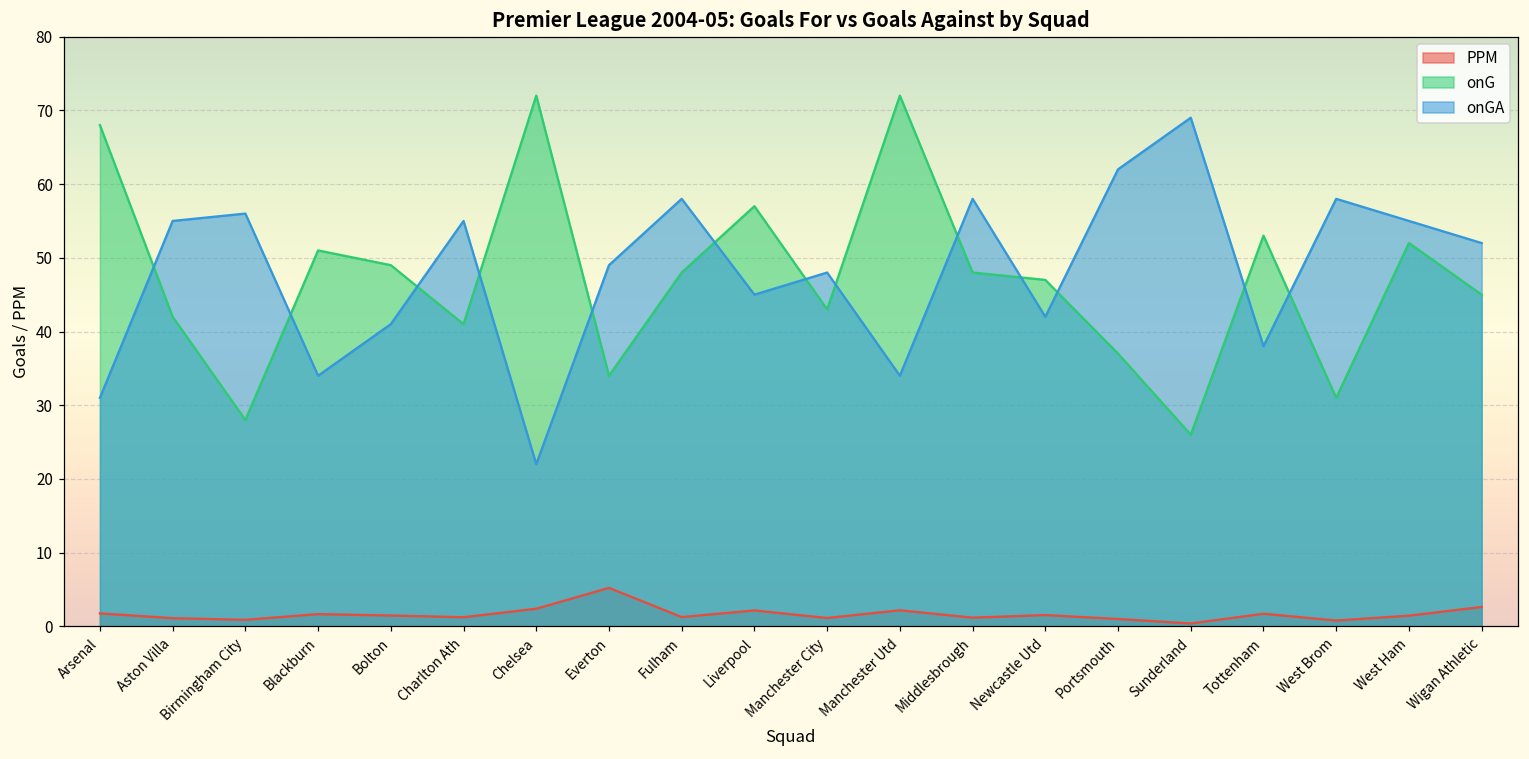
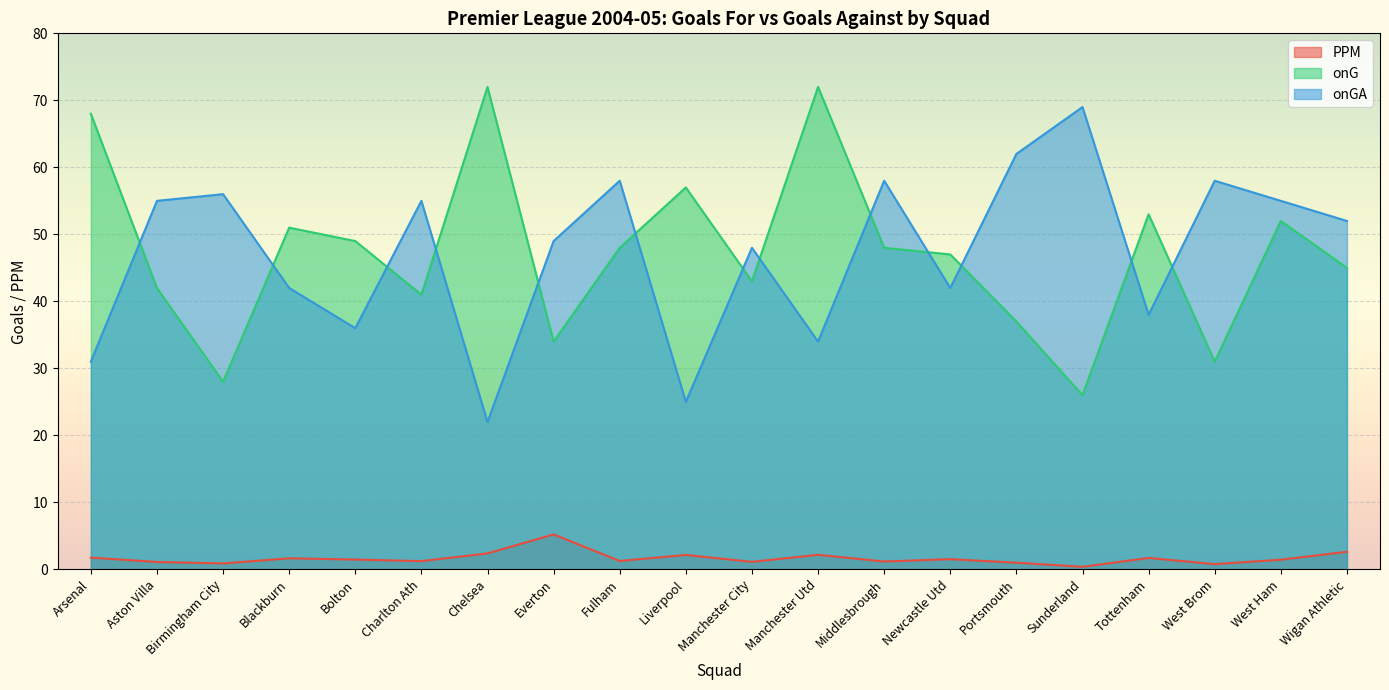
onGA, Blackburn: 34 -> 42
onGA, Bolton: 41 -> 36
onGA, Liverpool: 45 -> 25
